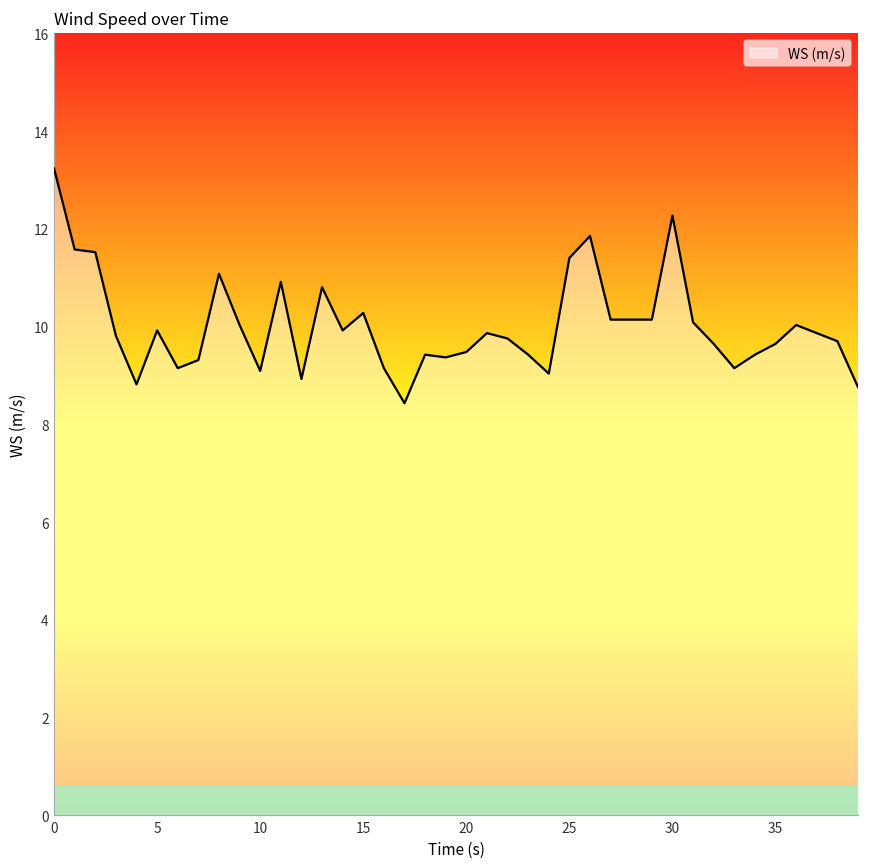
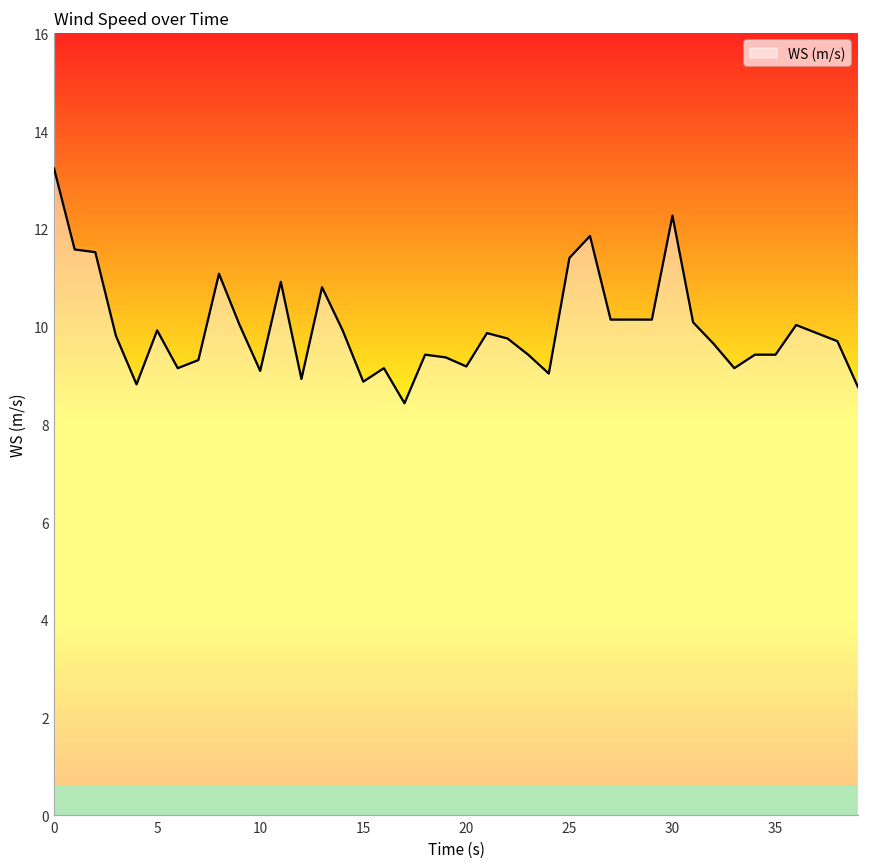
15: 10.3 -> 8.9
20: 9.5 -> 9.2
35: 9.6 -> 9.4
